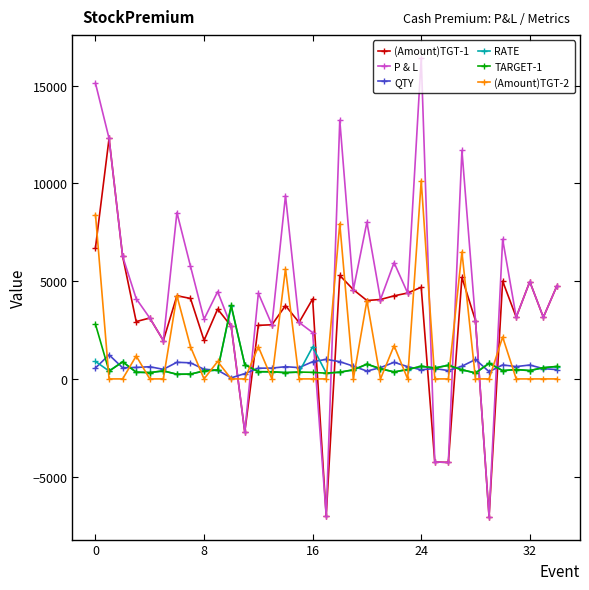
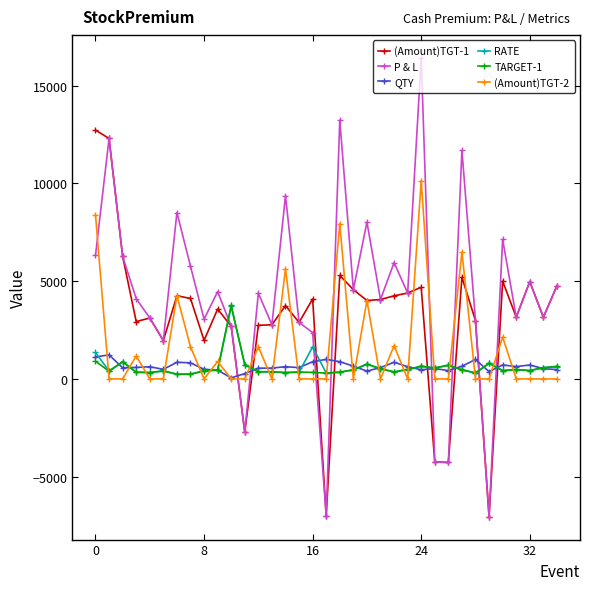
(Amount)TGT-1, 0: 6700 -> 12700
P & L, 0: 15100 -> 6300
QTY, 0: 600 -> 1100
RATE, 0: 900 -> 1400
TARGET-1, 0: 2800 -> 900
